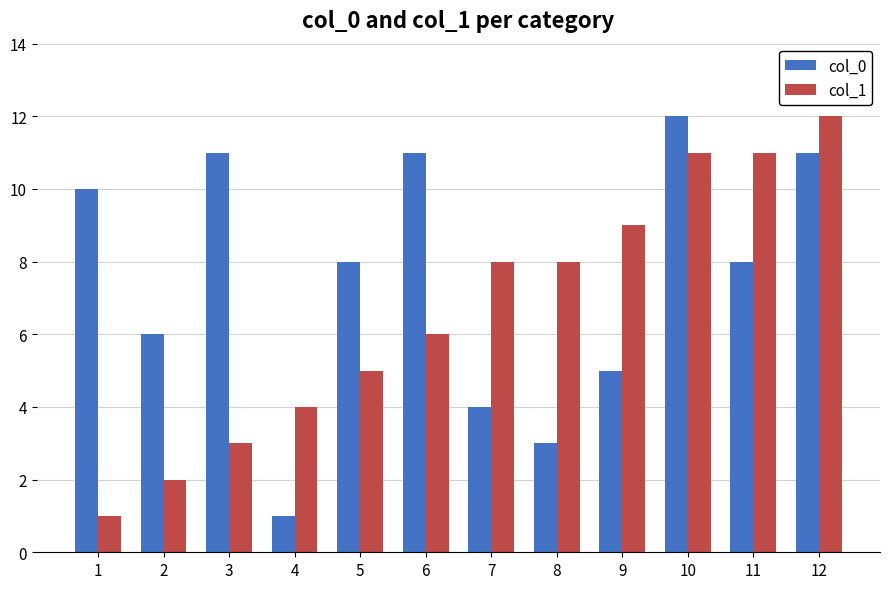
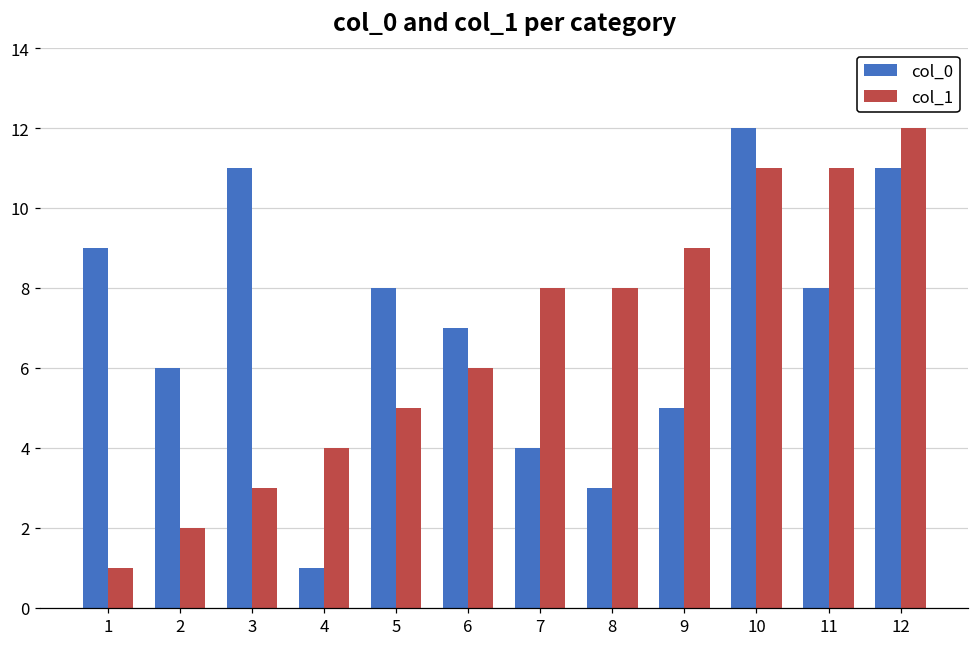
col_0, 1: 10 -> 9
col_0, 6: 11 -> 7
